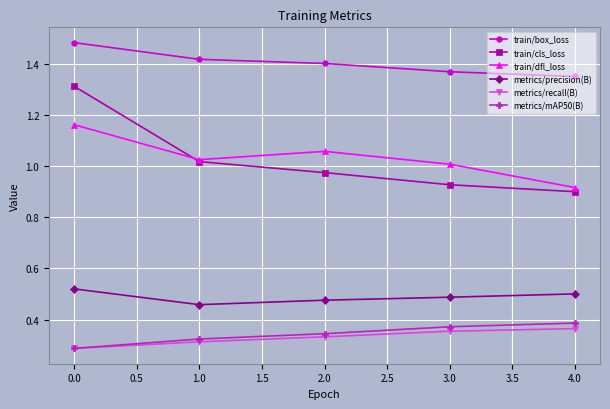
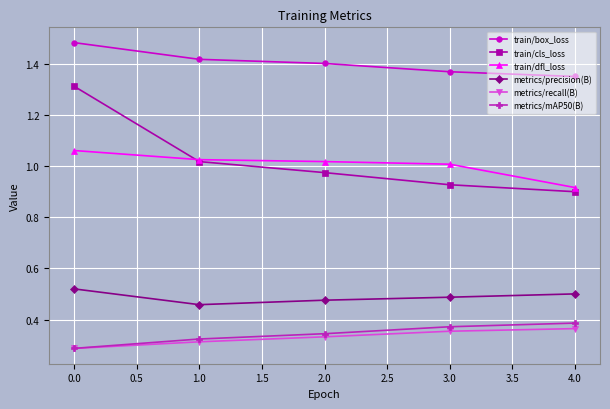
train/dfl_loss, 0.0: 1.16 -> 1.06
train/dfl_loss, 2.0: 1.06 -> 1.02
